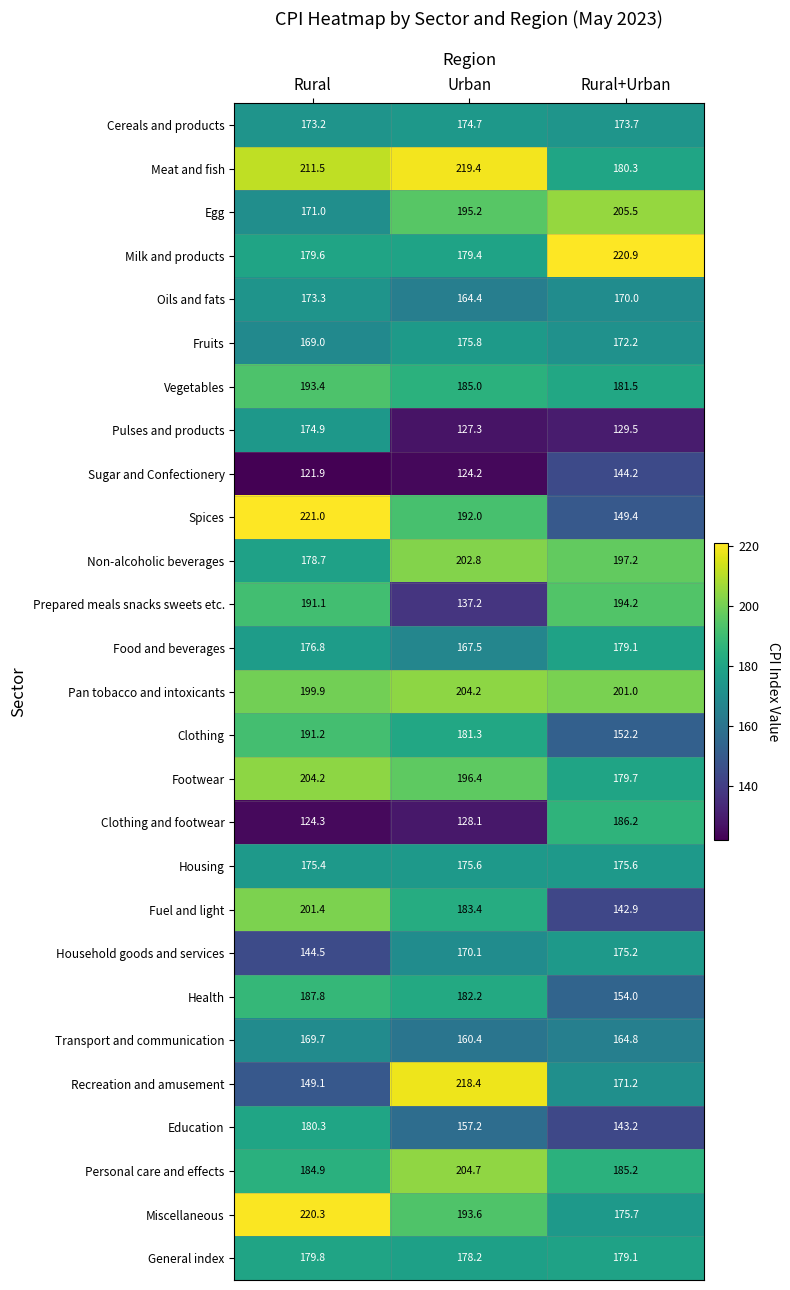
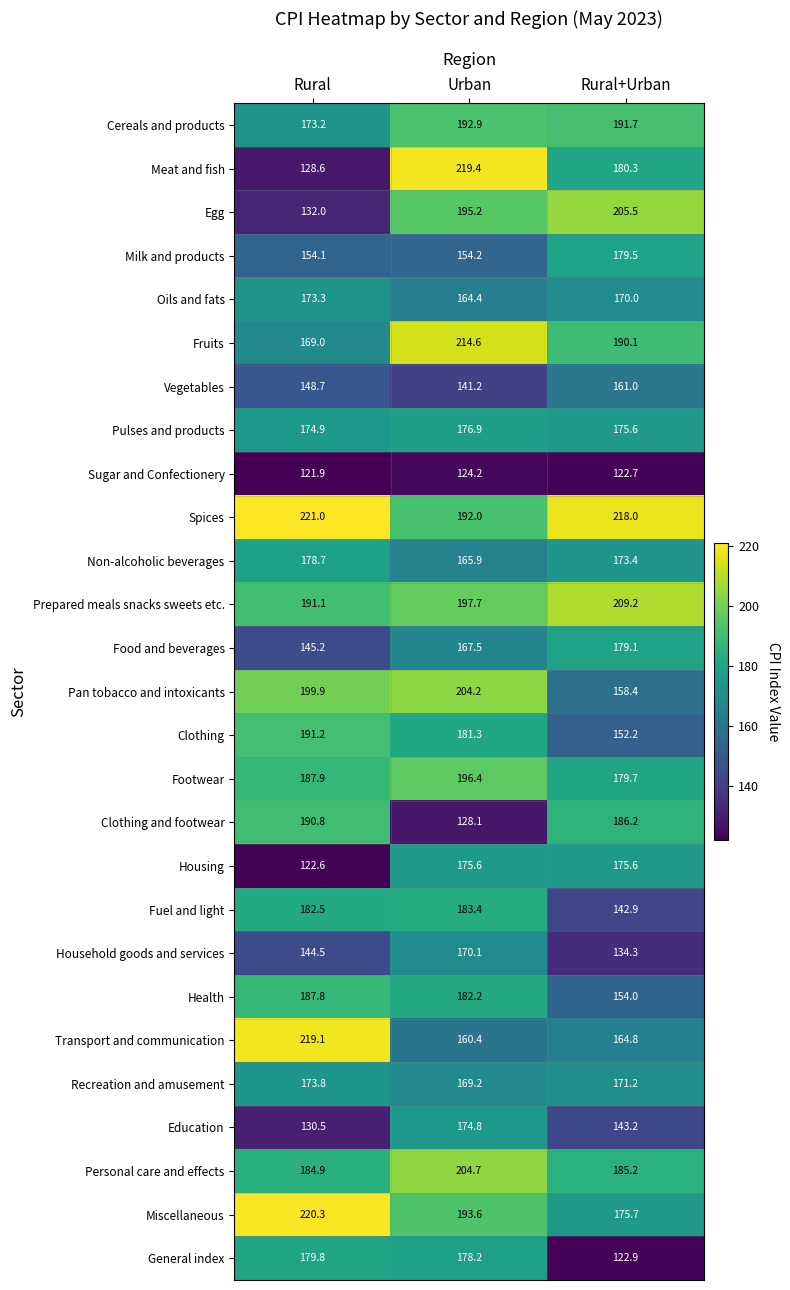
Cereals and products, Urban: 174.7 -> 192.9
Cereals and products, Rural+Urban: 173.7 -> 191.7
Meat and fish, Rural: 211.5 -> 128.6
Egg, Rural: 171.0 -> 132.0
Milk and products, Rural: 179.6 -> 154.1
Milk and products, Urban: 179.4 -> 154.2
Milk and products, Rural+Urban: 220.9 -> 179.5
Fruits, Urban: 175.8 -> 214.6
Fruits, Rural+Urban: 172.2 -> 190.1
Vegetables, Rural: 193.4 -> 148.7
Vegetables, Urban: 185.0 -> 141.2
Vegetables, Rural+Urban: 181.5 -> 161.0
Pulses and products, Urban: 127.3 -> 176.9
Pulses and products, Rural+Urban: 129.5 -> 175.6
Sugar and Confectionery, Rural+Urban: 144.2 -> 122.7
Spices, Rural+Urban: 149.4 -> 218.0
Non-alcoholic beverages, Urban: 202.8 -> 165.9
Non-alcoholic beverages, Rural+Urban: 197.2 -> 173.4
Prepared meals snacks sweets etc., Urban: 137.2 -> 197.7
Prepared meals snacks sweets etc., Rural+Urban: 194.2 -> 209.2
Food and beverages, Rural: 176.8 -> 145.2
Pan tobacco and intoxicants, Rural+Urban: 201.0 -> 158.4
Footwear, Rural: 204.2 -> 187.9
Clothing and footwear, Rural: 124.3 -> 190.8
Housing, Rural: 175.4 -> 122.6
Fuel and light, Rural: 201.4 -> 182.5
Household goods and services, Rural+Urban: 175.2 -> 134.3
Transport and communication, Rural: 169.7 -> 219.1
Recreation and amusement, Rural: 149.1 -> 173.8
Recreation and amusement, Urban: 218.4 -> 169.2
Education, Rural: 180.3 -> 130.5
Education, Urban: 157.2 -> 174.8
General index, Rural+Urban: 179.1 -> 122.9
